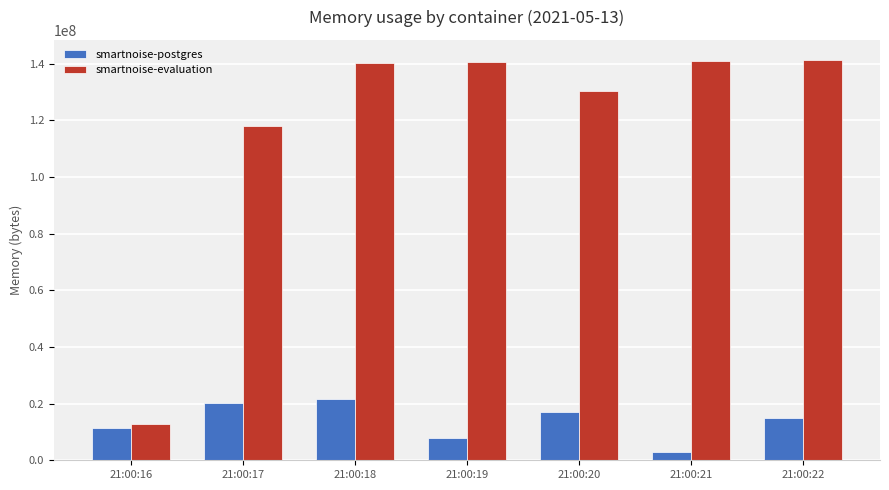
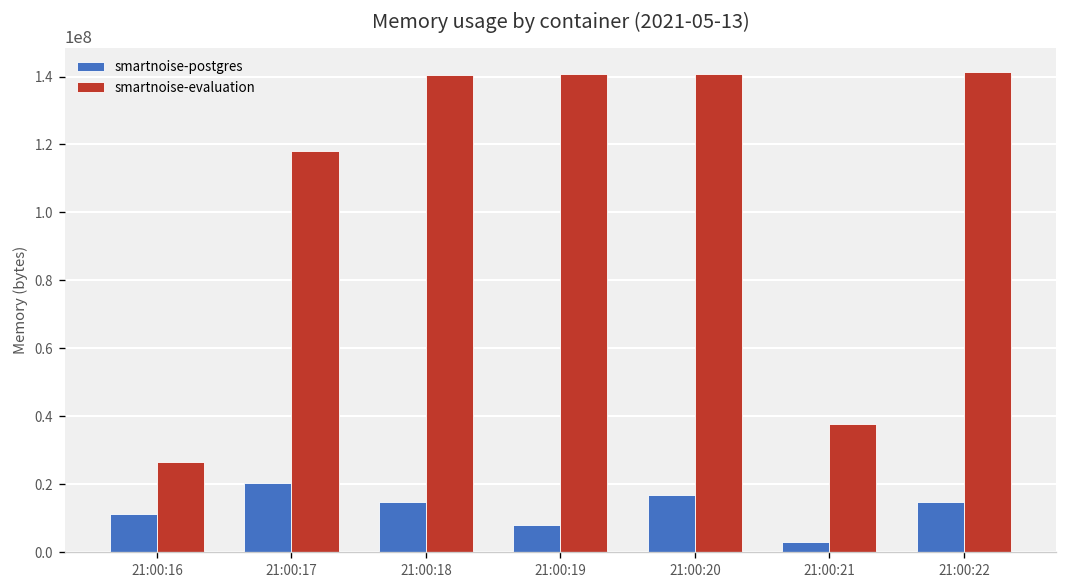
smartnoise-evaluation, 21:00:16: 13000000 -> 27000000
smartnoise-postgres, 21:00:18: 22000000 -> 15000000
smartnoise-evaluation, 21:00:20: 130000000 -> 141000000
smartnoise-evaluation, 21:00:21: 141000000 -> 38000000
